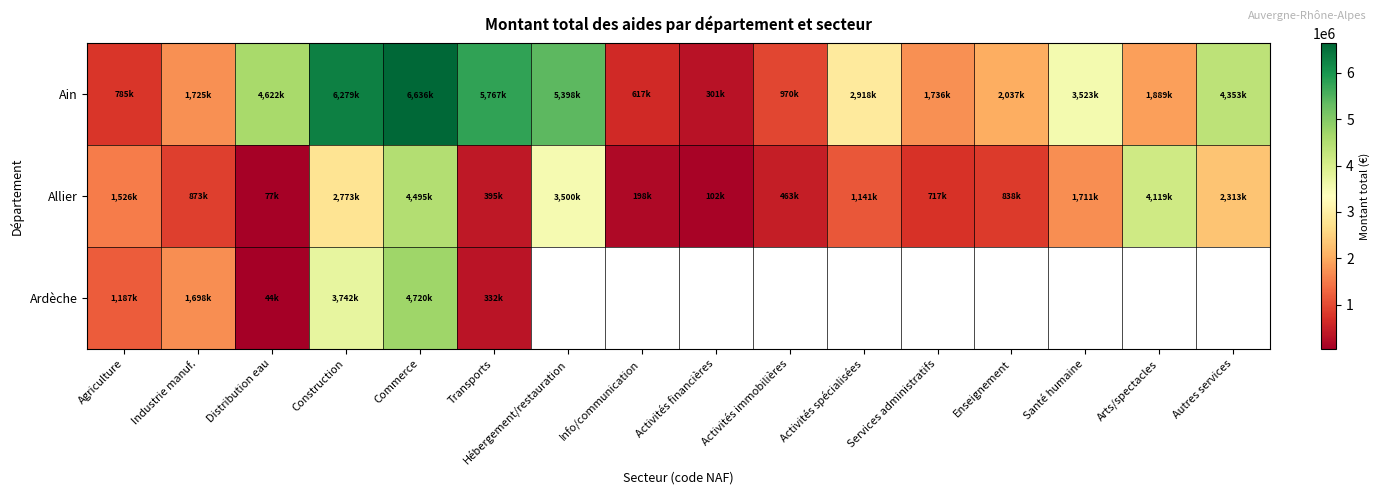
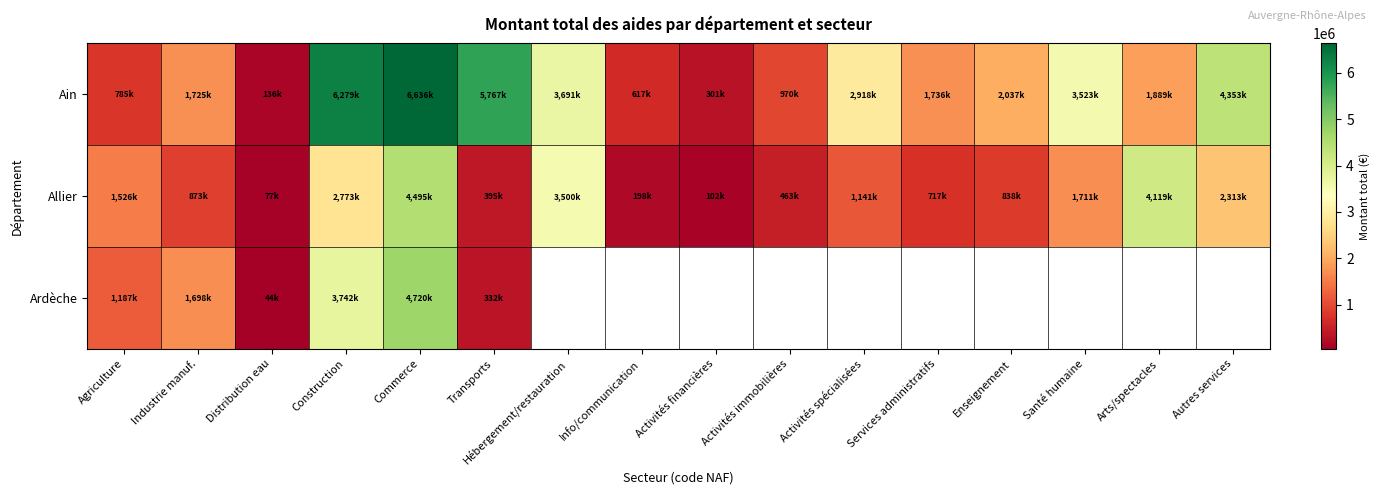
Ain, Distribution eau: 4,622k -> 136k
Ain, Hébergement/restauration: 5,398k -> 3,691k
